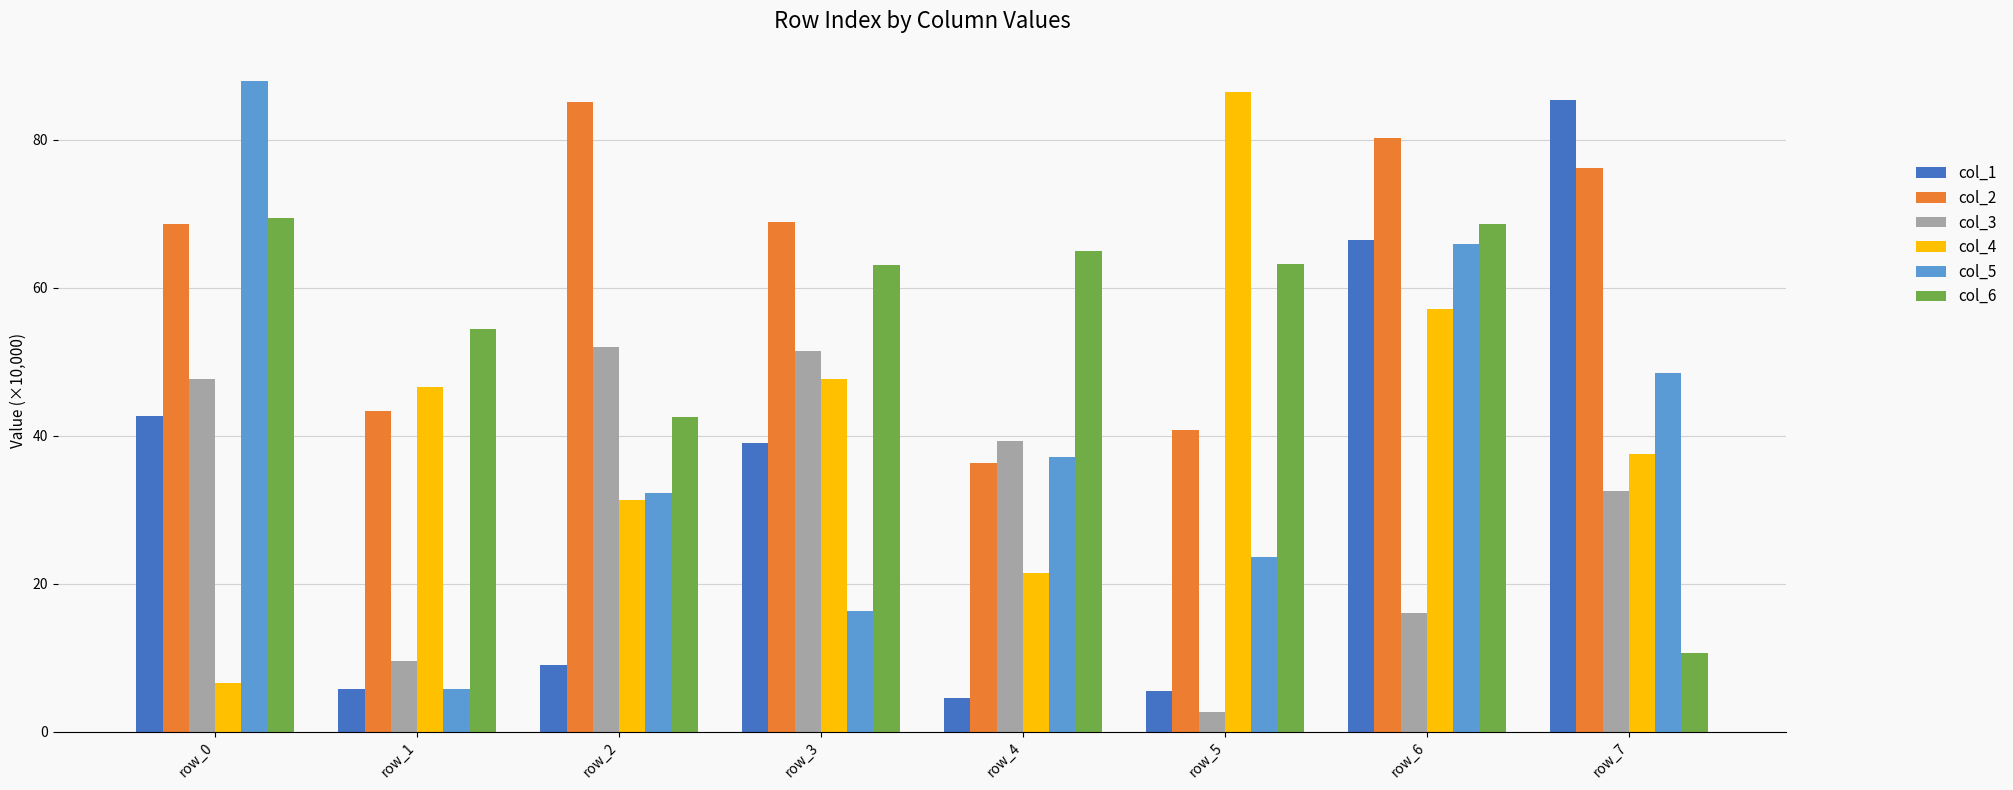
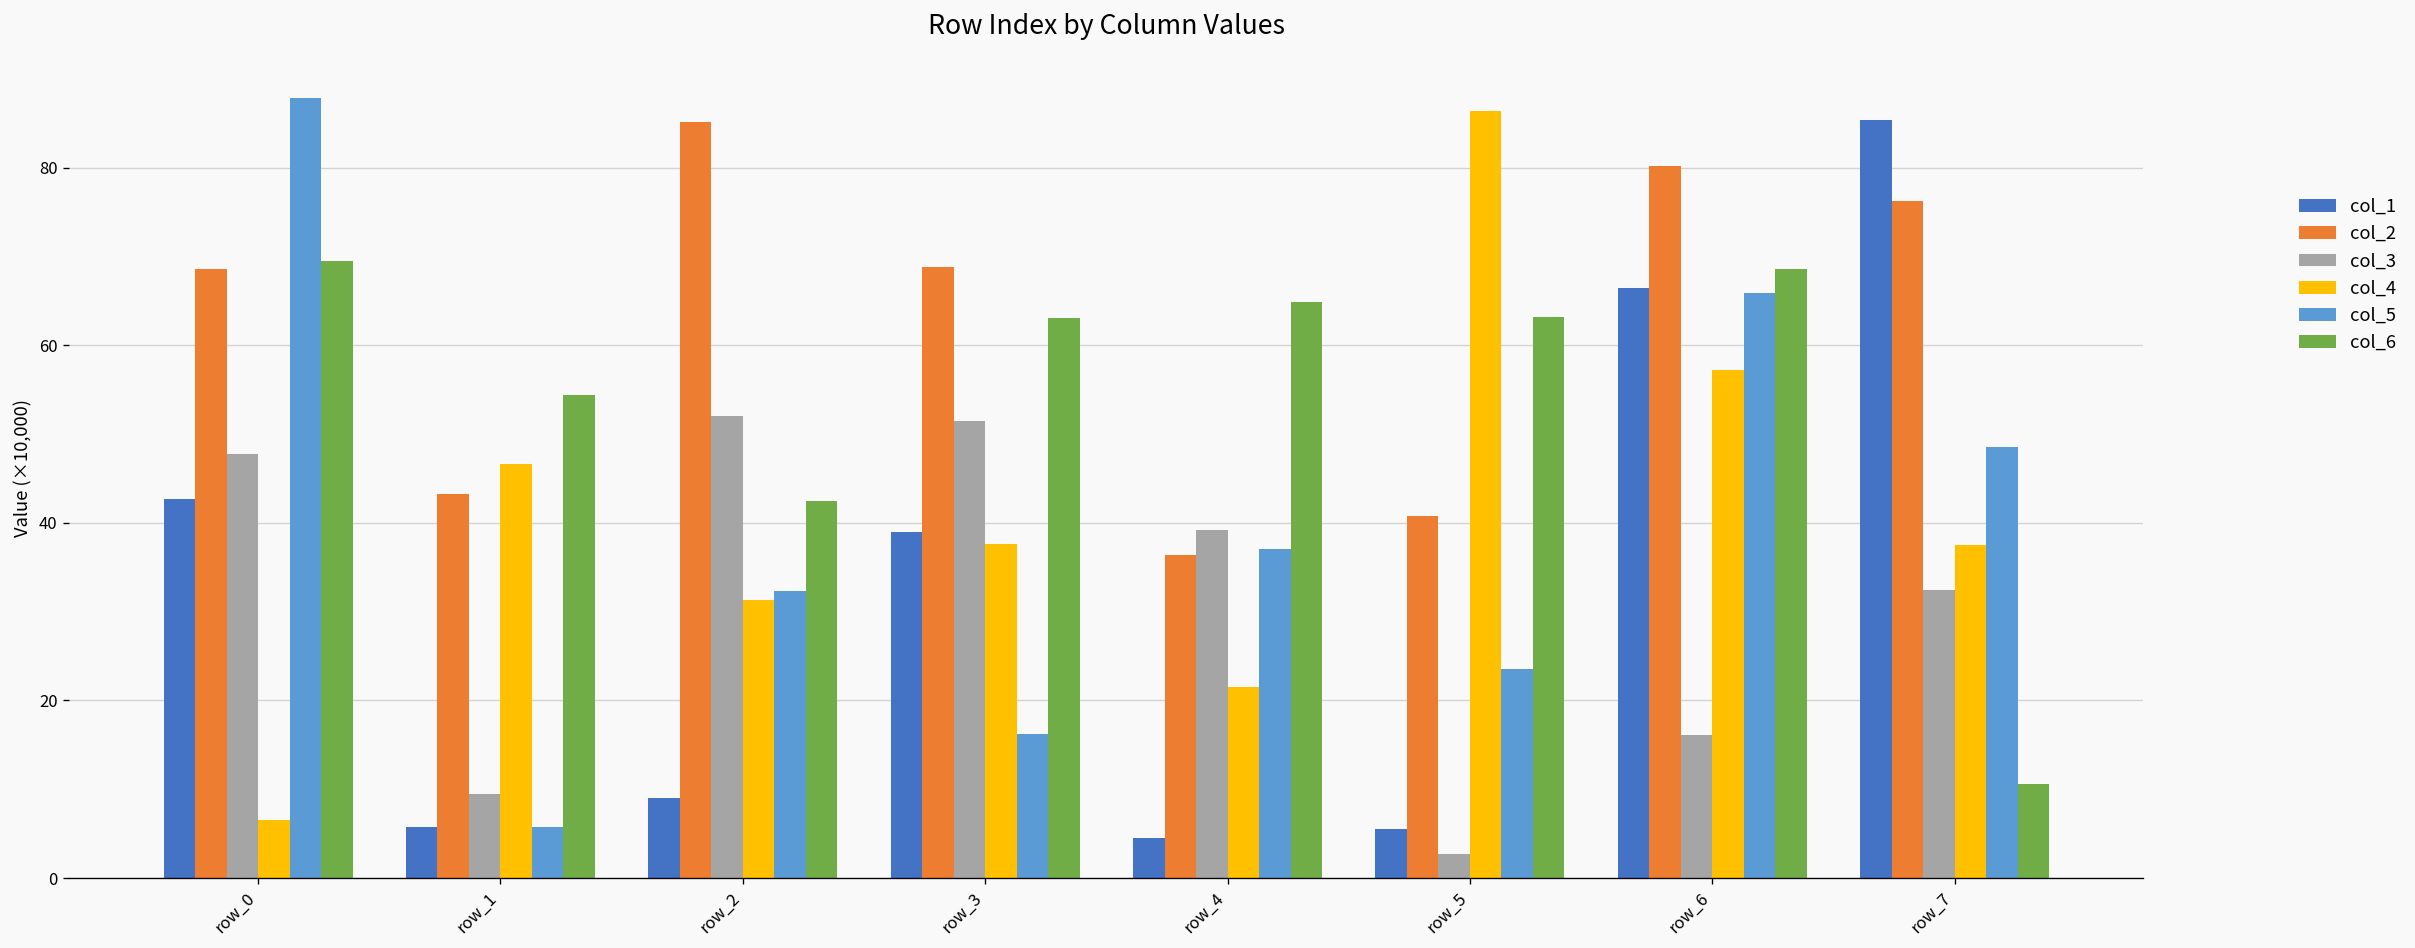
col_4, row_3: 48 -> 38
